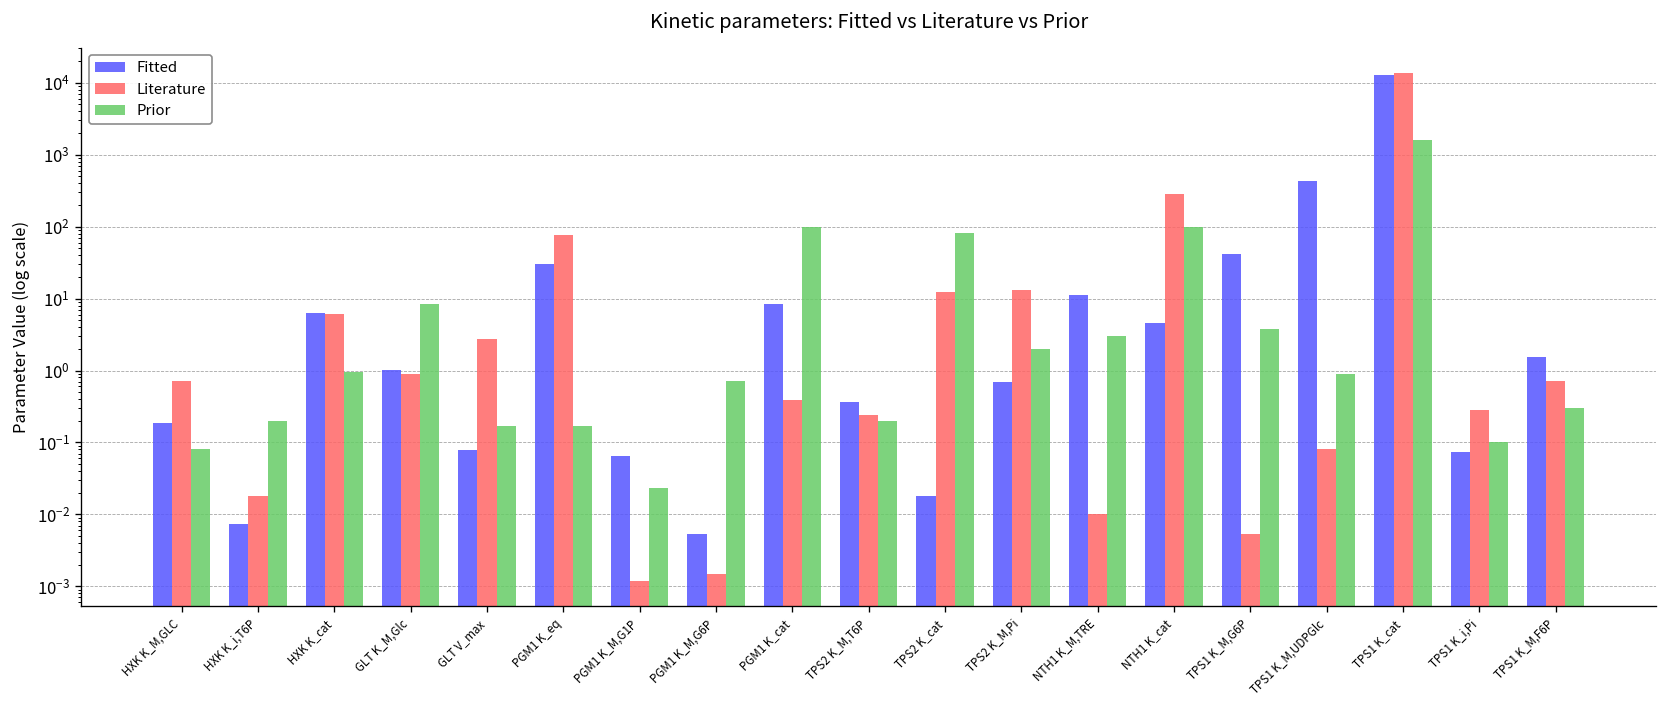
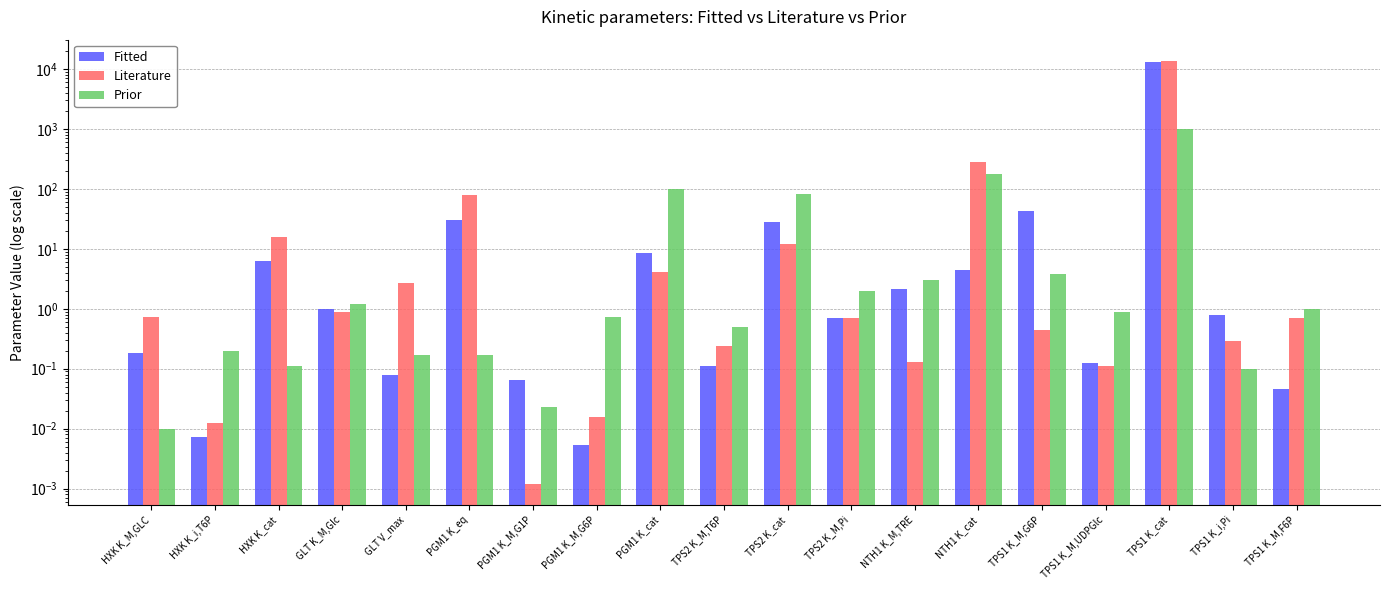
Prior, HXK K_M,GLC: 0.08 -> 0.01
Literature, HXK K_i,T6P: 0.018 -> 0.012
Literature, HXK K_cat: 6 -> 16
Prior, HXK K_cat: 1.0 -> 0.11
Prior, GLT K_M,Glc: 8 -> 1.2
Literature, PGM1 K_M,G6P: 0.0015 -> 0.015
Literature, PGM1 K_cat: 0.4 -> 4
Fitted, TPS2 K_M,T6P: 0.4 -> 0.11
Prior, TPS2 K_M,T6P: 0.2 -> 0.5
Fitted, TPS2 K_cat: 0.018 -> 30
Literature, TPS2 K_M,Pi: 13 -> 0.7
Fitted, NTH1 K_M,TRE: 11 -> 2.1
Literature, NTH1 K_M,TRE: 0.01 -> 0.13
Prior, NTH1 K_cat: 100 -> 180
Literature, TPS1 K_M,G6P: 0.005 -> 0.4
Fitted, TPS1 K_M,UDPGlc: 400 -> 0.13
Literature, TPS1 K_M,UDPGlc: 0.08 -> 0.11
Prior, TPS1 K_cat: 1600 -> 1000
Fitted, TPS1 K_i,Pi: 0.07 -> 0.8
Fitted, TPS1 K_M,F6P: 1.6 -> 0.05
Prior, TPS1 K_M,F6P: 0.3 -> 1.0
